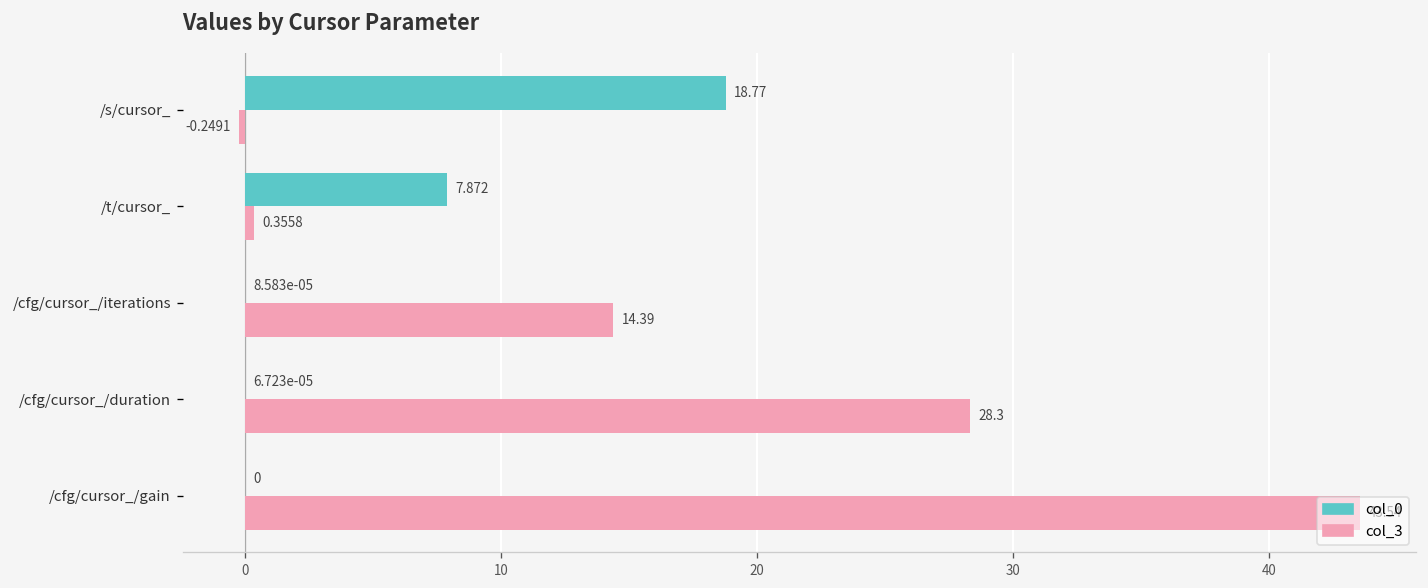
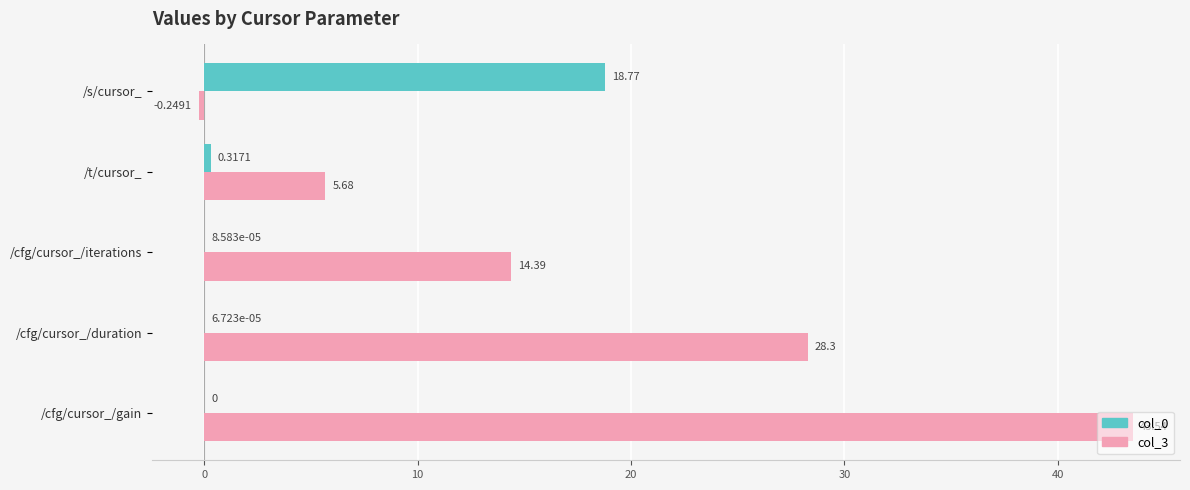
col_0, /t/cursor_: 7.872 -> 0.3171
col_3, /t/cursor_: 0.3558 -> 5.68
